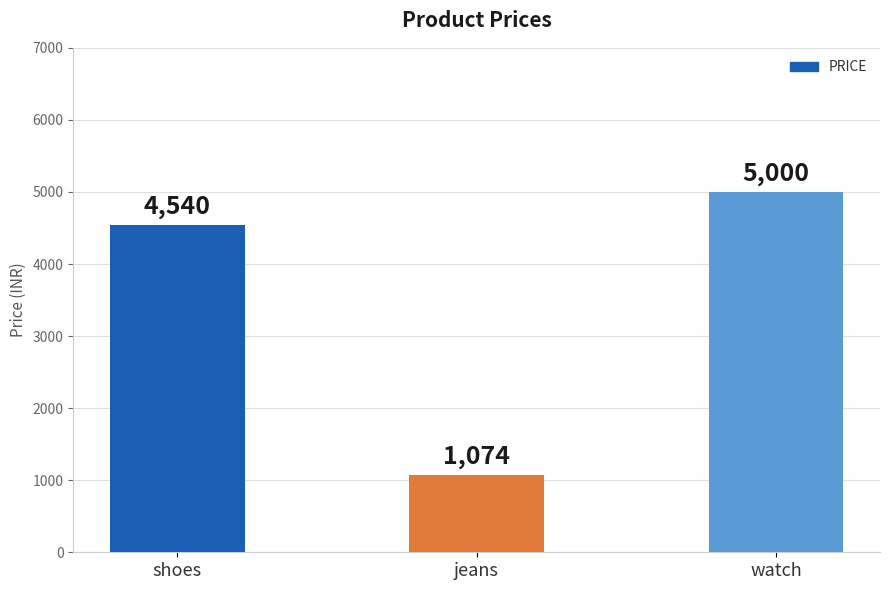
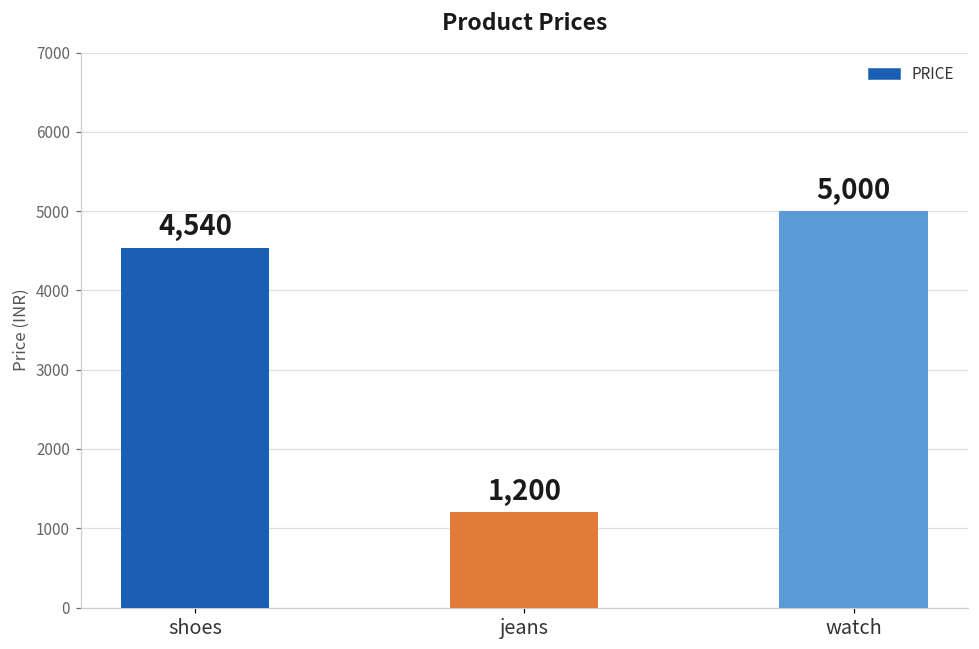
jeans: 1,074 -> 1,200
